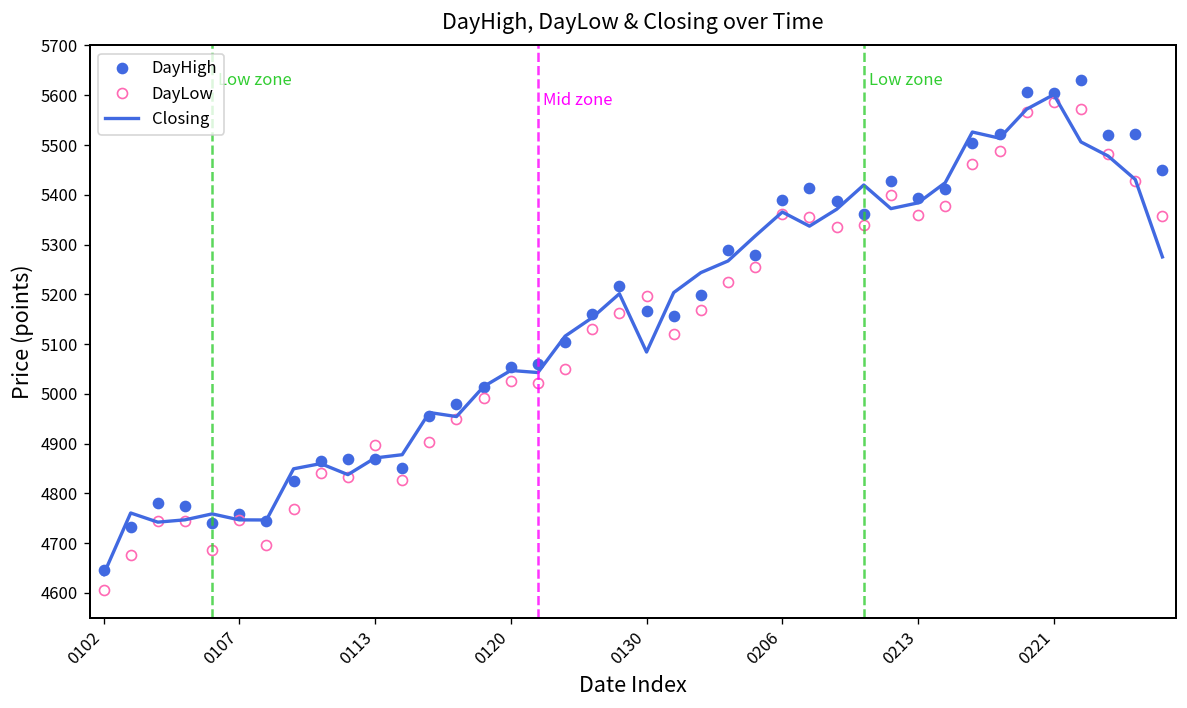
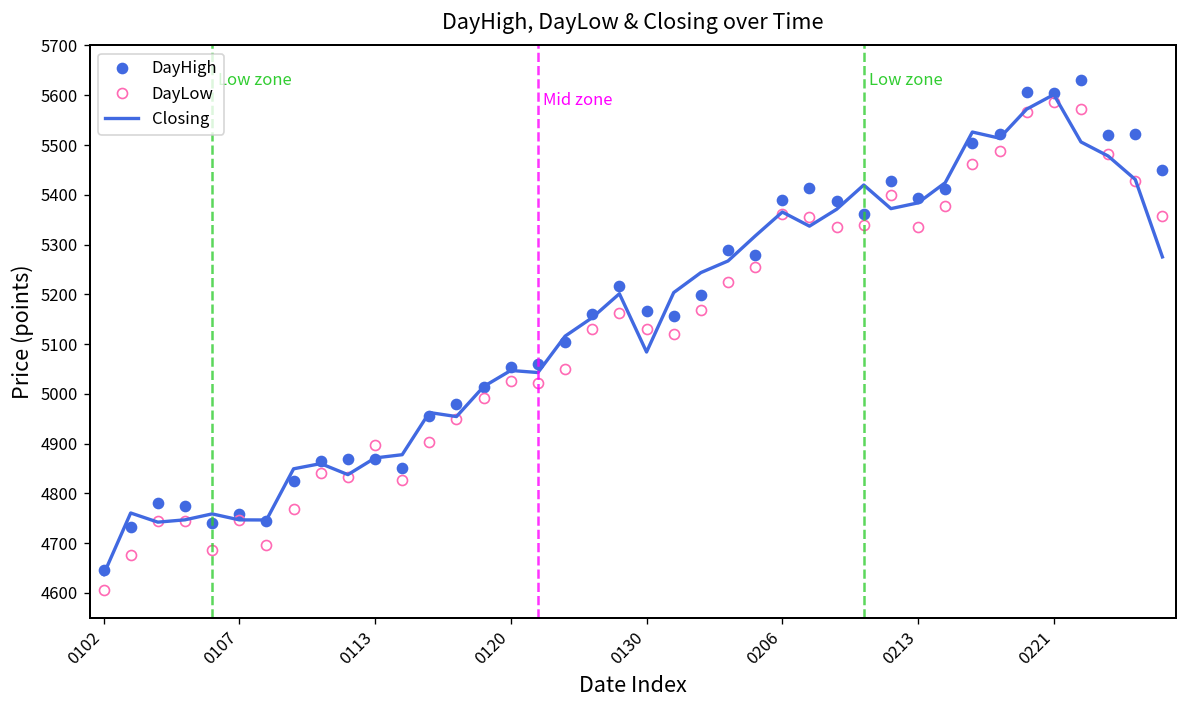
DayLow, 0130: 5200 -> 5130
DayLow, 0213: 5360 -> 5340
